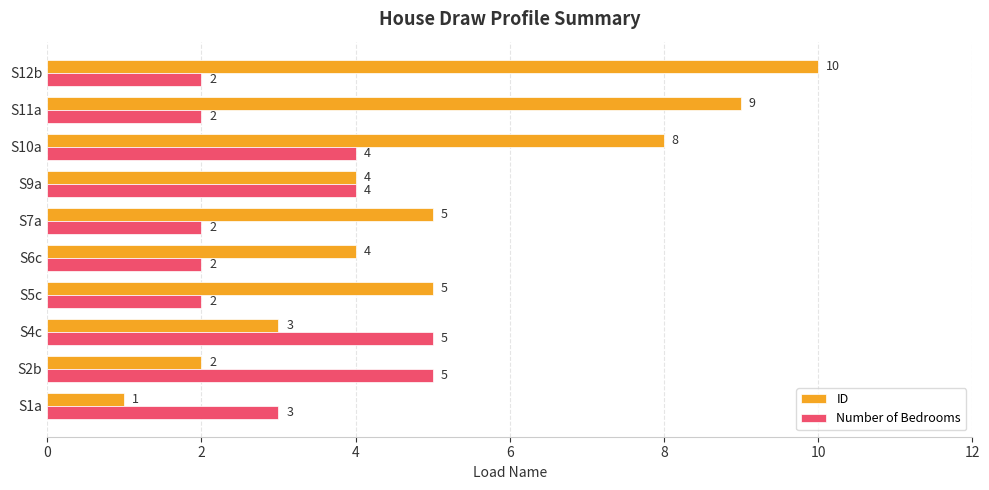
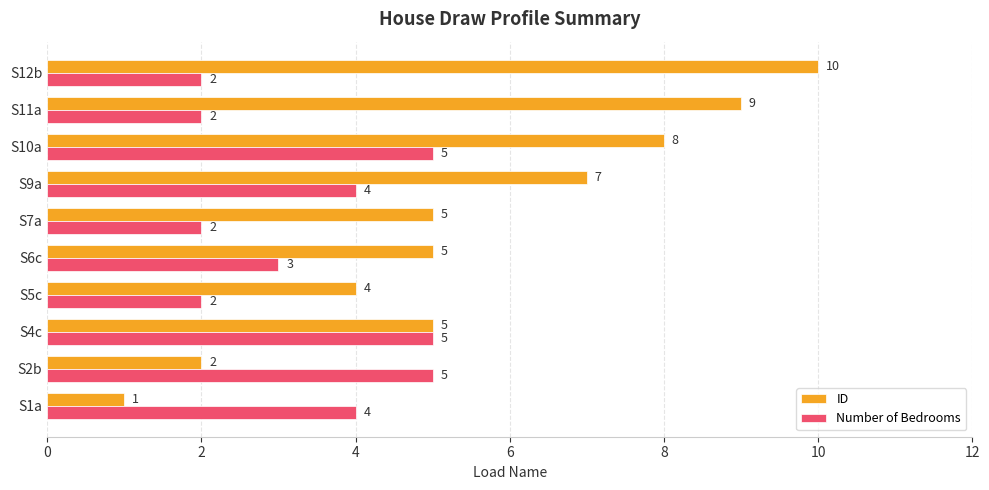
Number of Bedrooms, S10a: 4 -> 5
ID, S9a: 4 -> 7
ID, S6c: 4 -> 5
Number of Bedrooms, S6c: 2 -> 3
ID, S5c: 5 -> 4
ID, S4c: 3 -> 5
Number of Bedrooms, S1a: 3 -> 4
